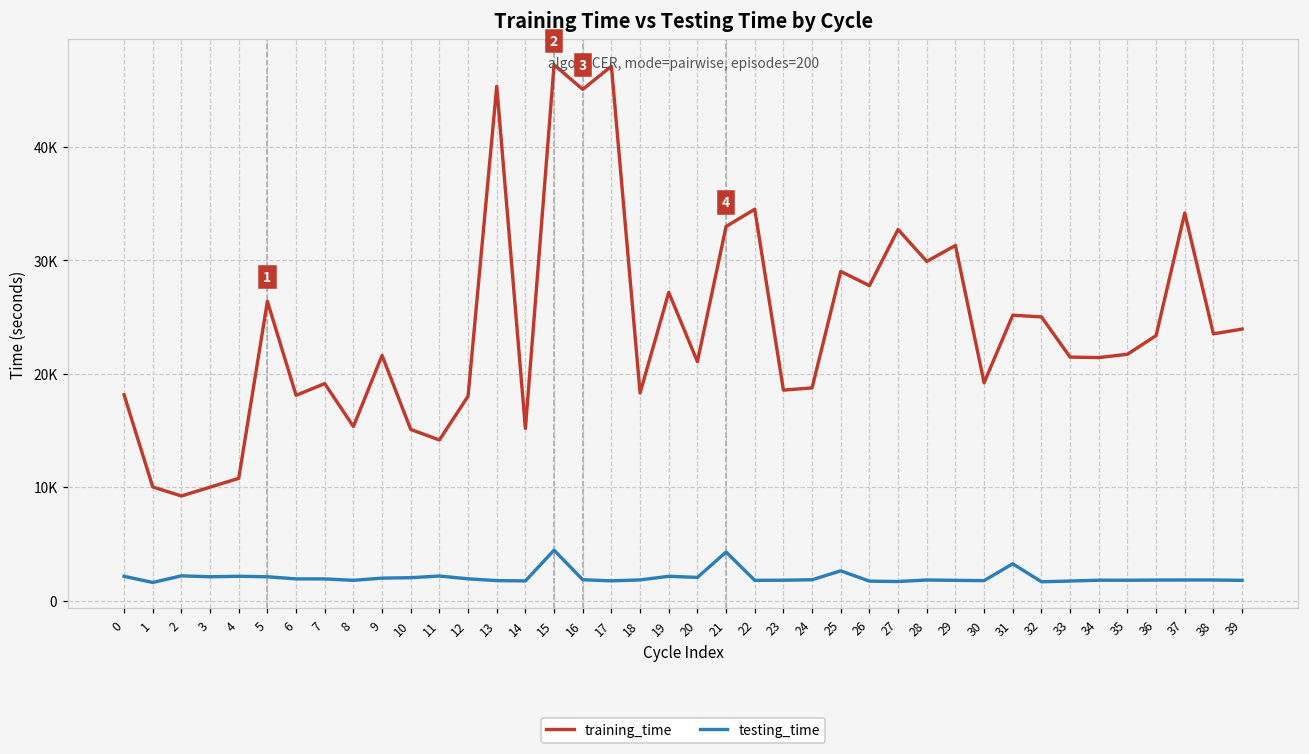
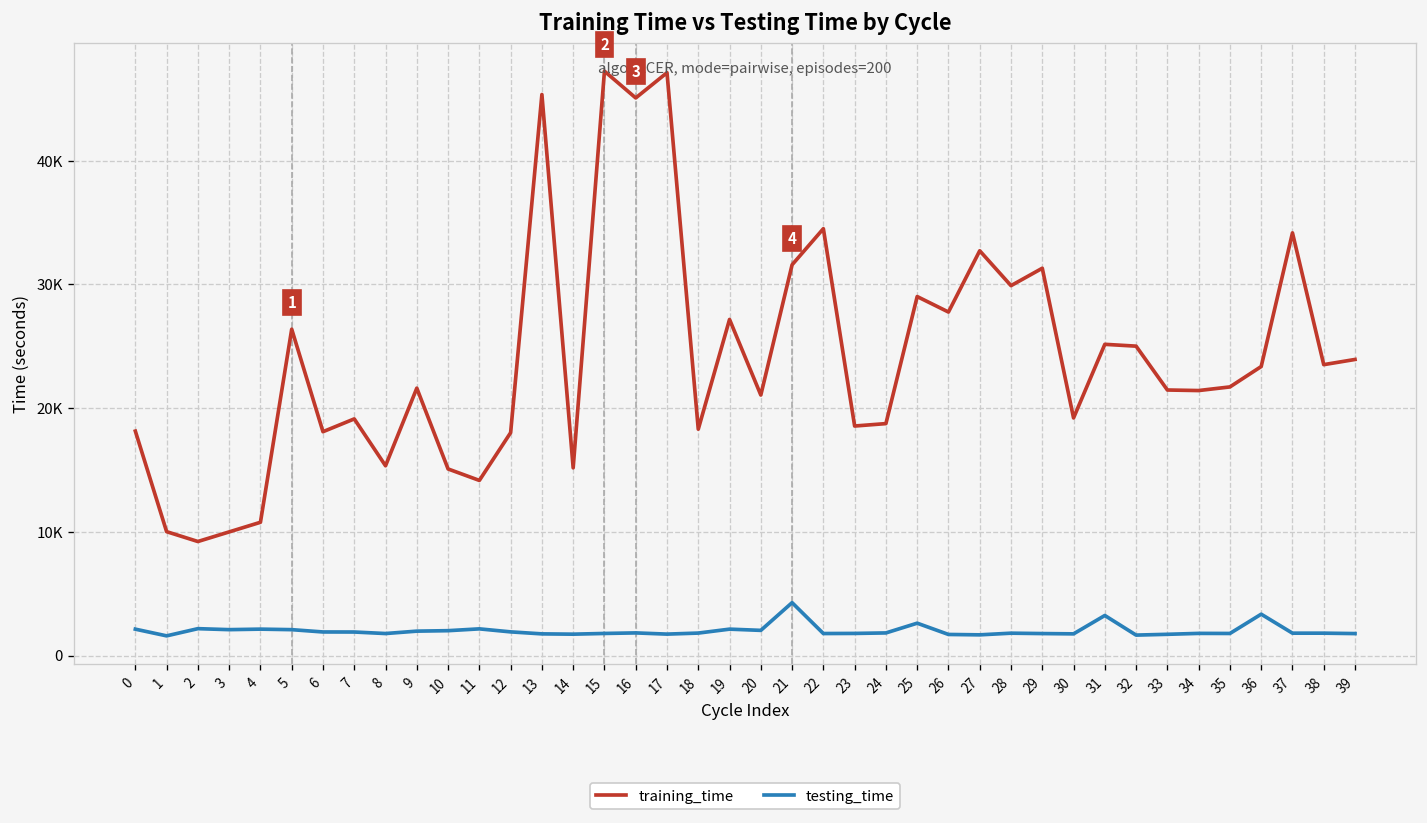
testing_time, 15: 4400 -> 1800
training_time, 21: 33000 -> 31600
testing_time, 36: 1800 -> 3300
